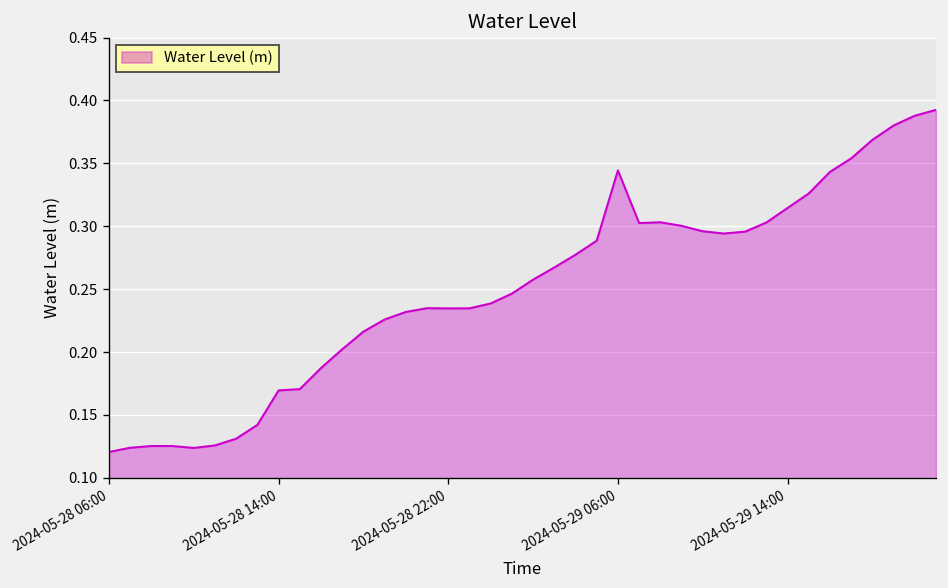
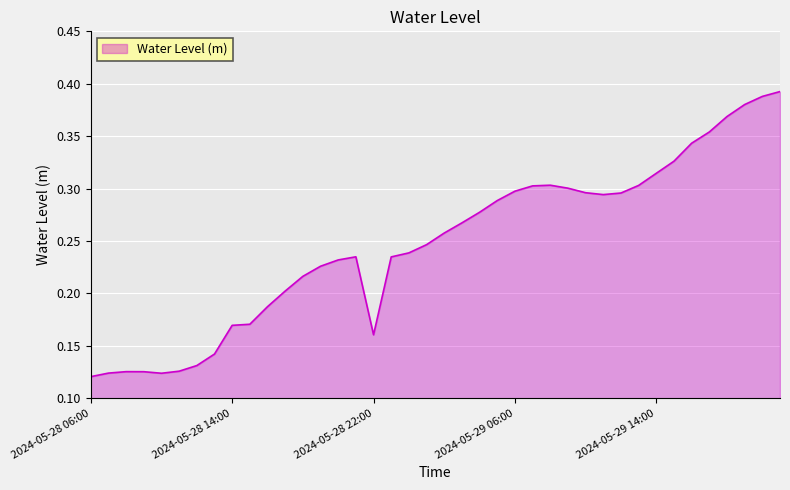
2024-05-28 22:00: 0.235 -> 0.161
2024-05-29 06:00: 0.344 -> 0.298
